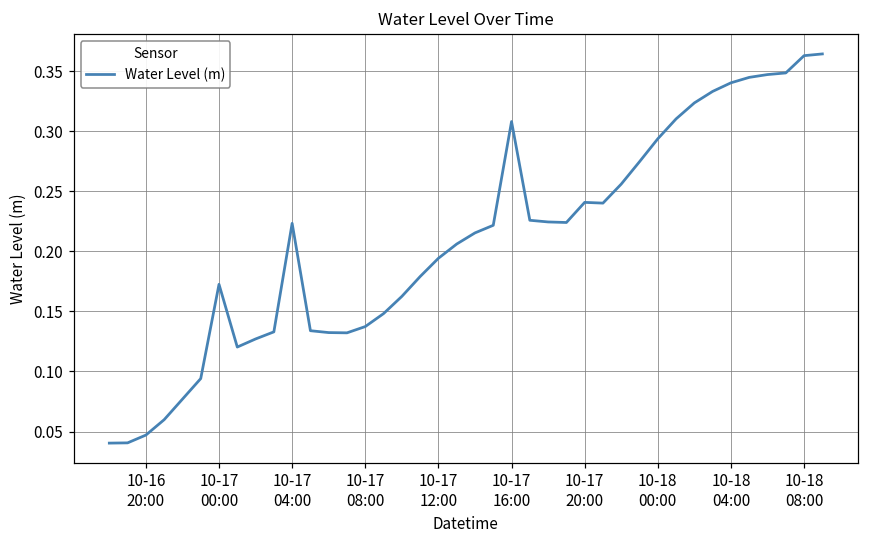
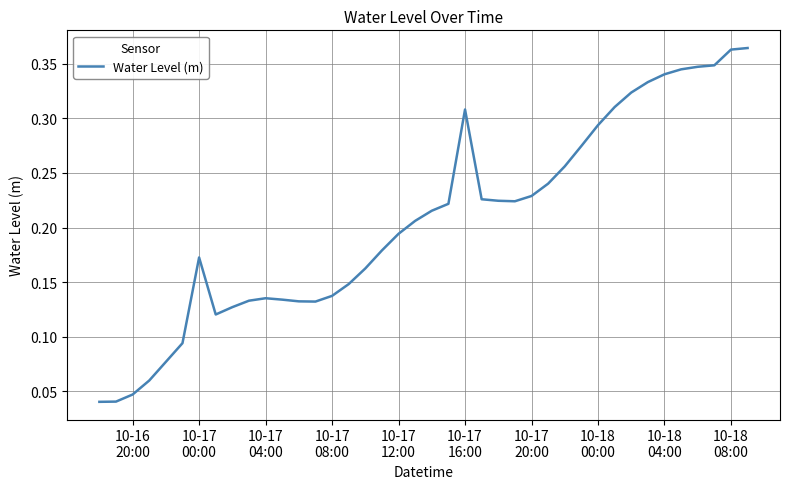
10-17 04:00: 0.223 -> 0.135
10-17 20:00: 0.241 -> 0.229
